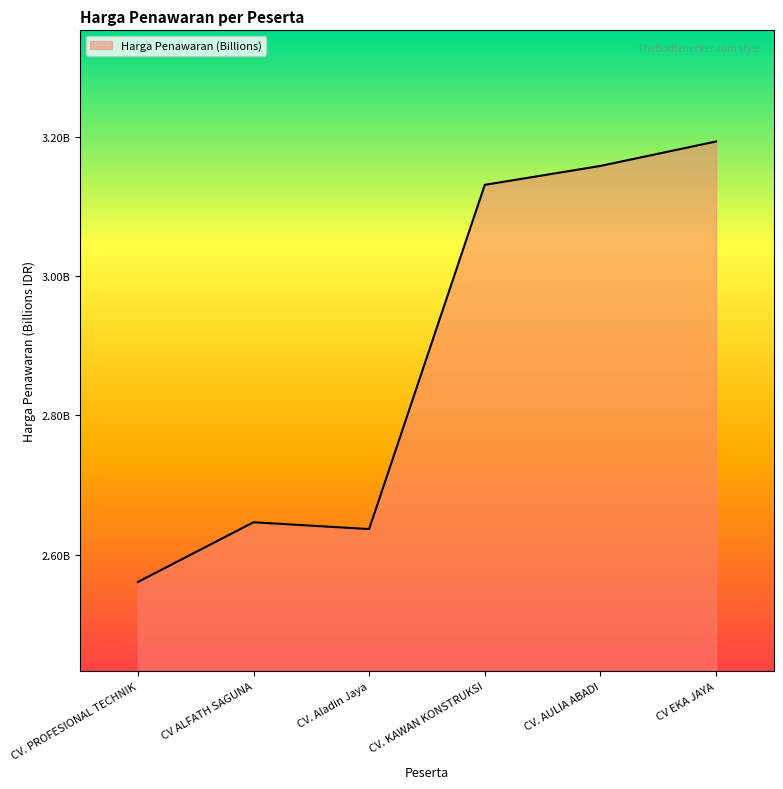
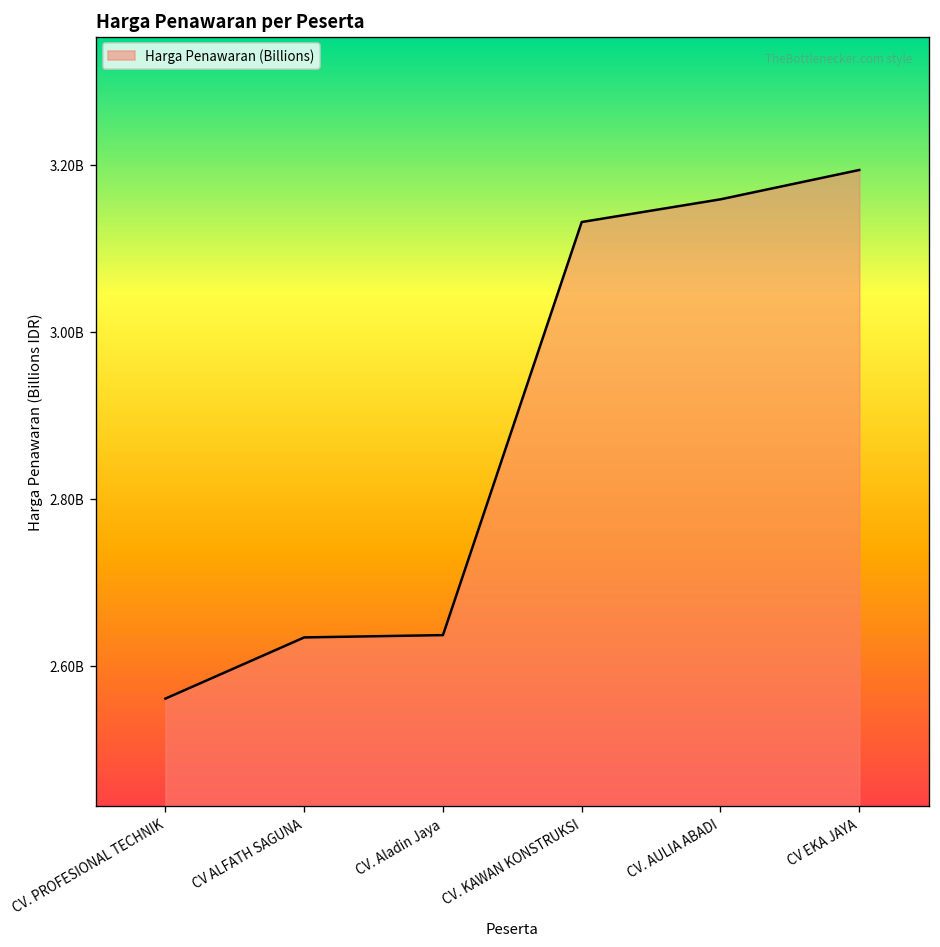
CV ALFATH SAGUNA: 2650000000 -> 2630000000
